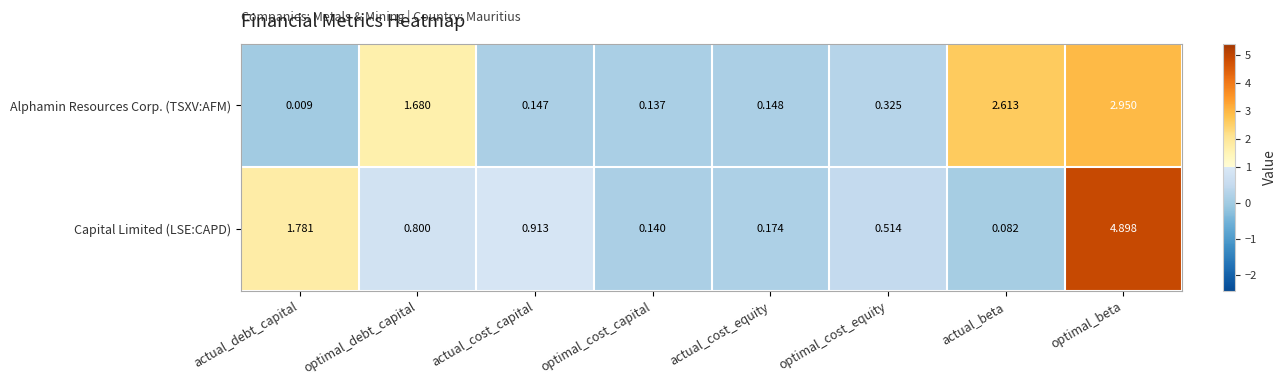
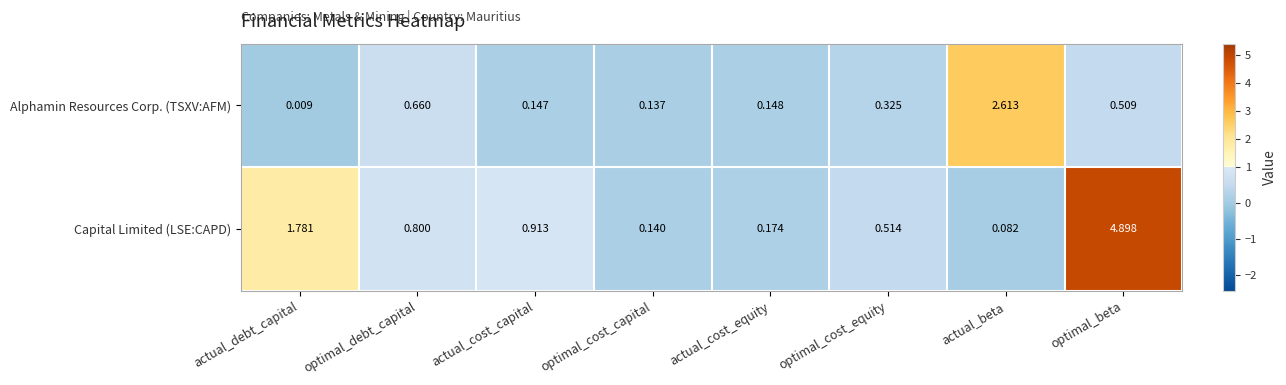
Alphamin Resources Corp. (TSXV:AFM), optimal_debt_capital: 1.680 -> 0.660
Alphamin Resources Corp. (TSXV:AFM), optimal_beta: 2.950 -> 0.509
